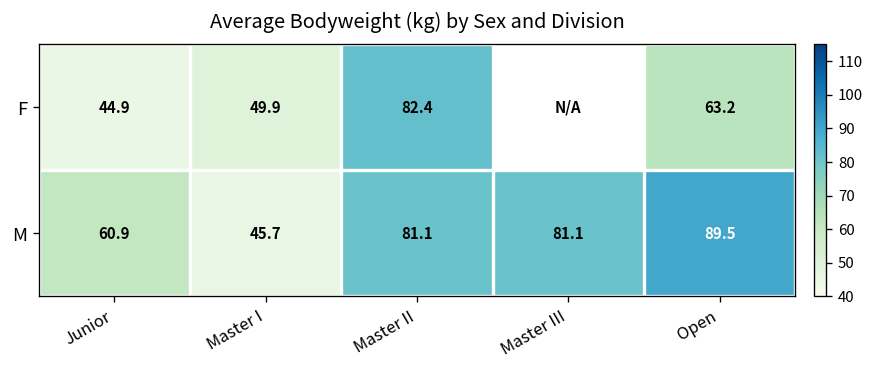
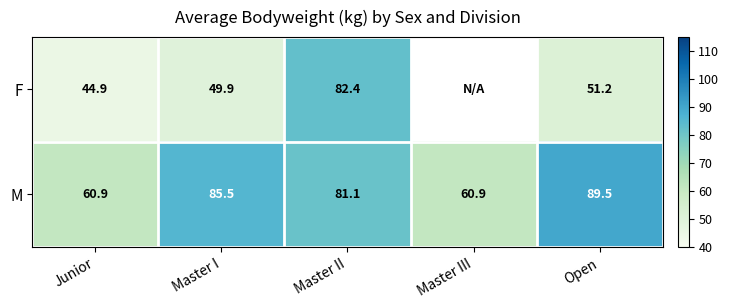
F, Open: 63.2 -> 51.2
M, Master I: 45.7 -> 85.5
M, Master III: 81.1 -> 60.9
